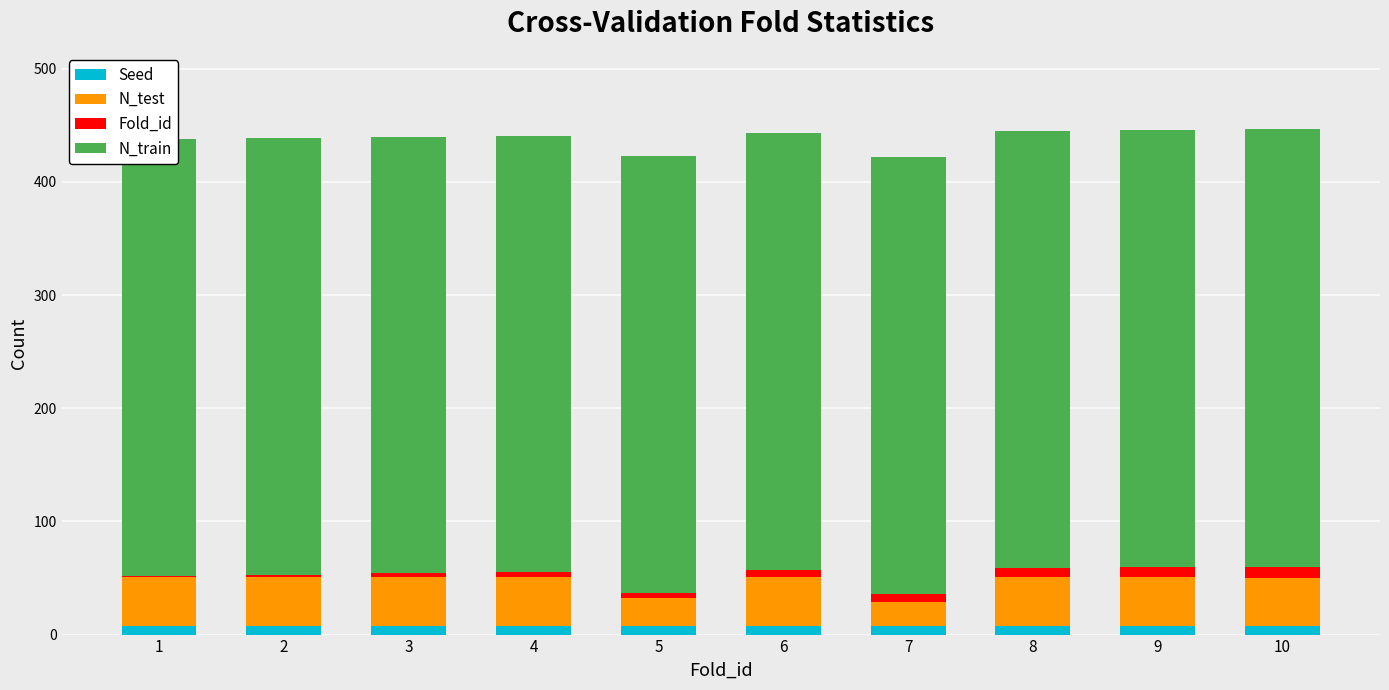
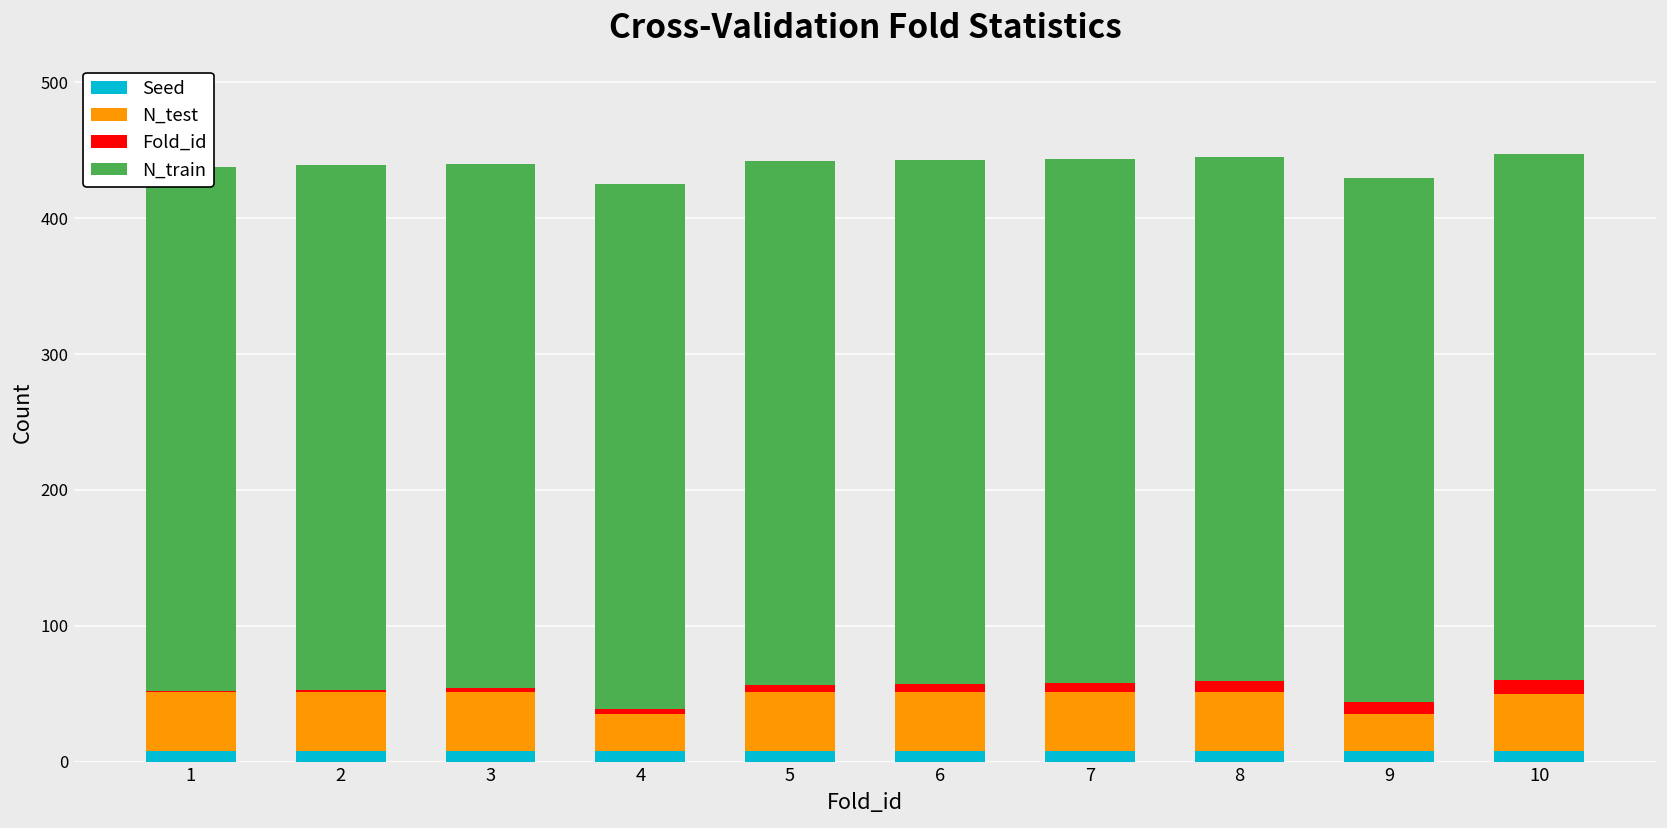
N_test, 4: 43 -> 27
N_test, 5: 24 -> 43
N_test, 7: 21 -> 43
N_test, 9: 43 -> 27
